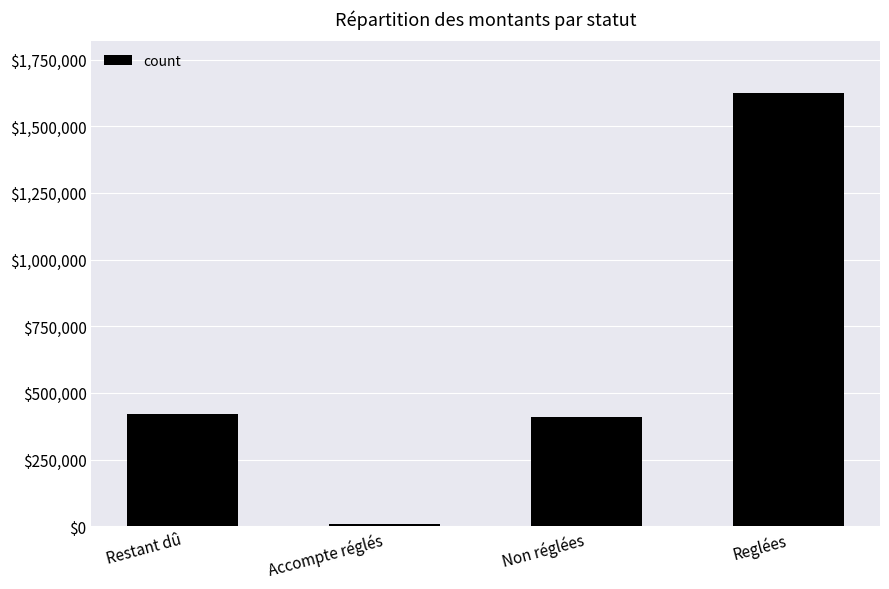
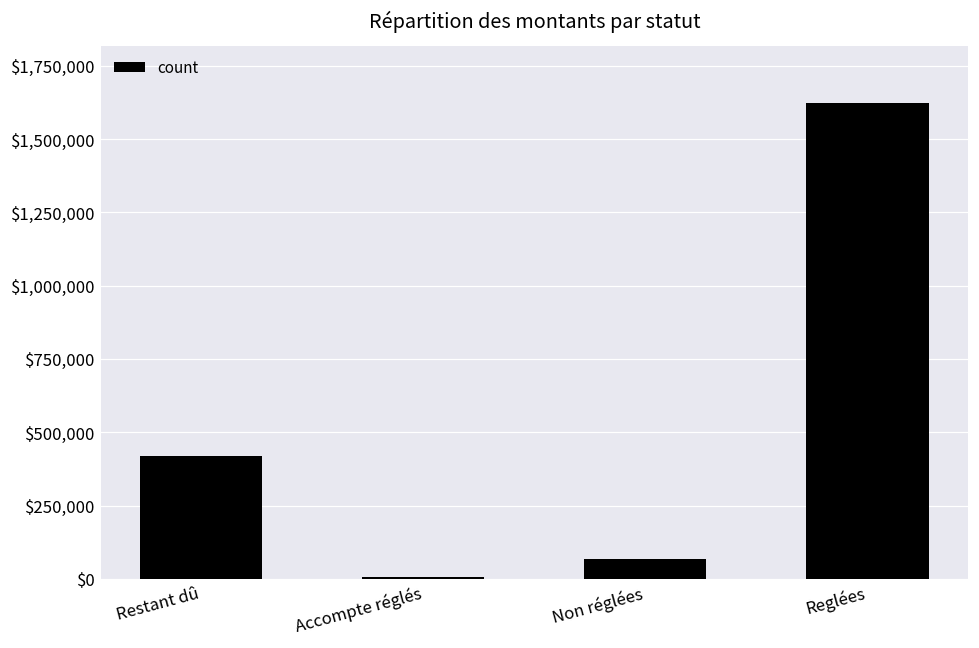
Non réglées: $410,000 -> $70,000
